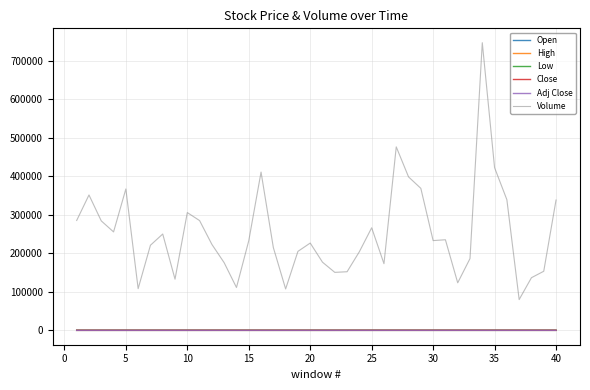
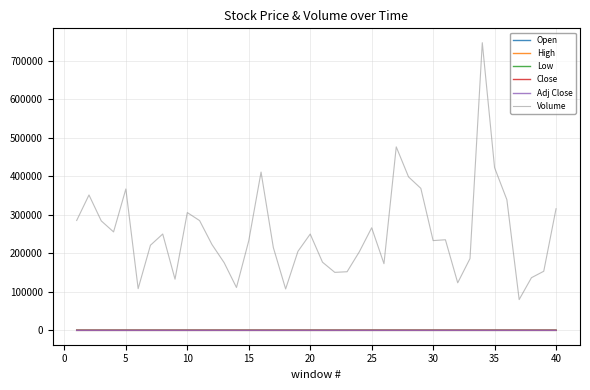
Volume, 20: 230000 -> 250000
Volume, 40: 340000 -> 320000
